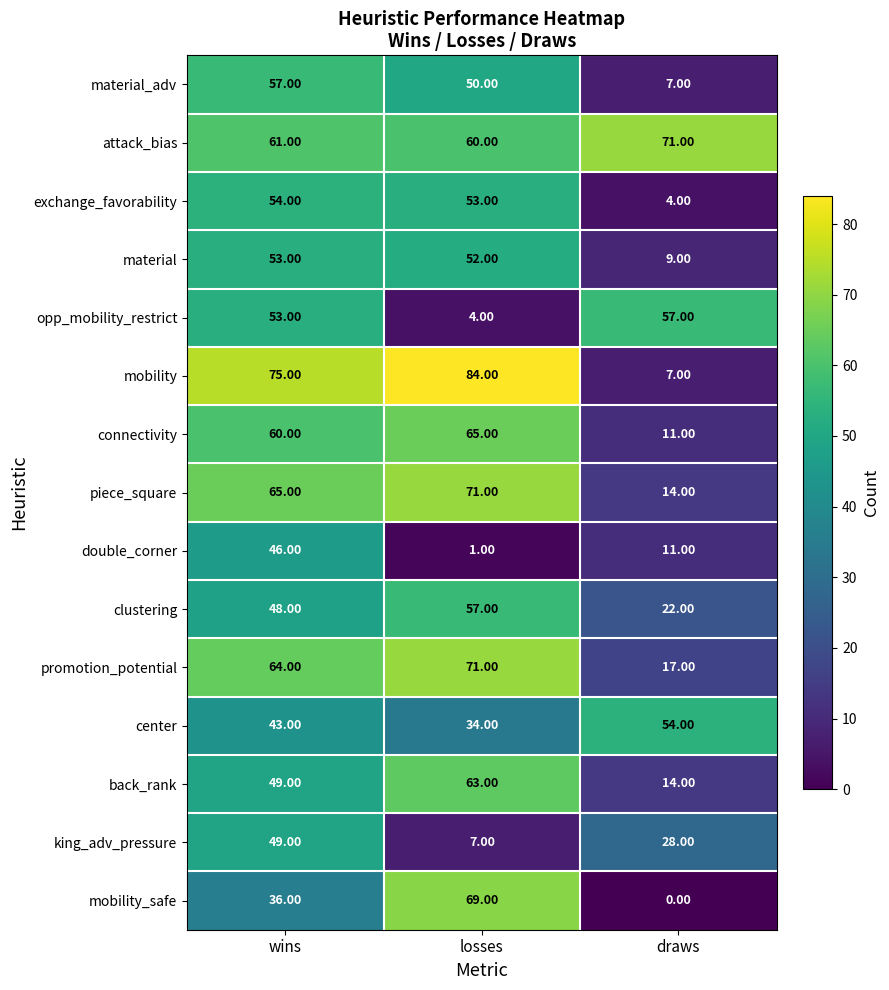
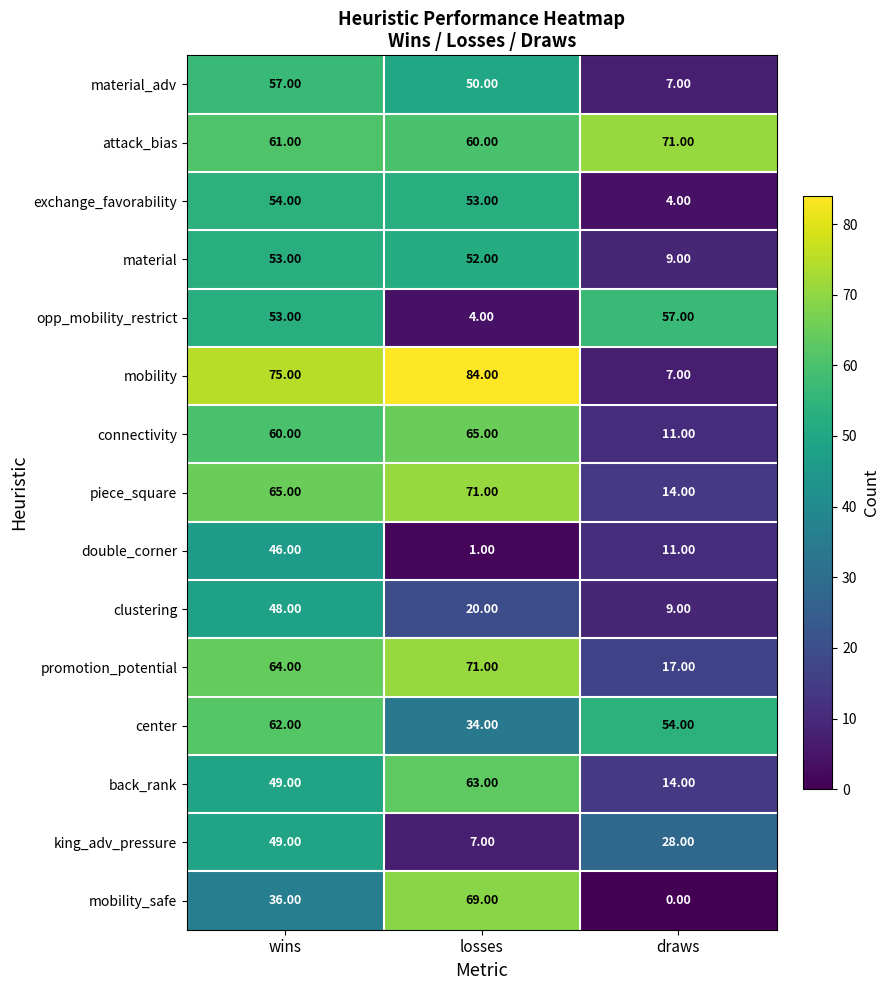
clustering, losses: 57.00 -> 20.00
clustering, draws: 22.00 -> 9.00
center, wins: 43.00 -> 62.00
